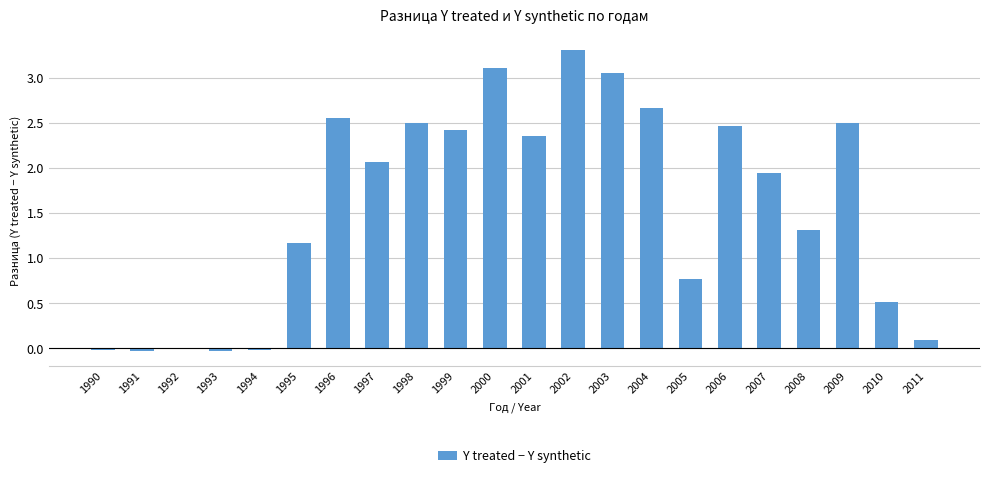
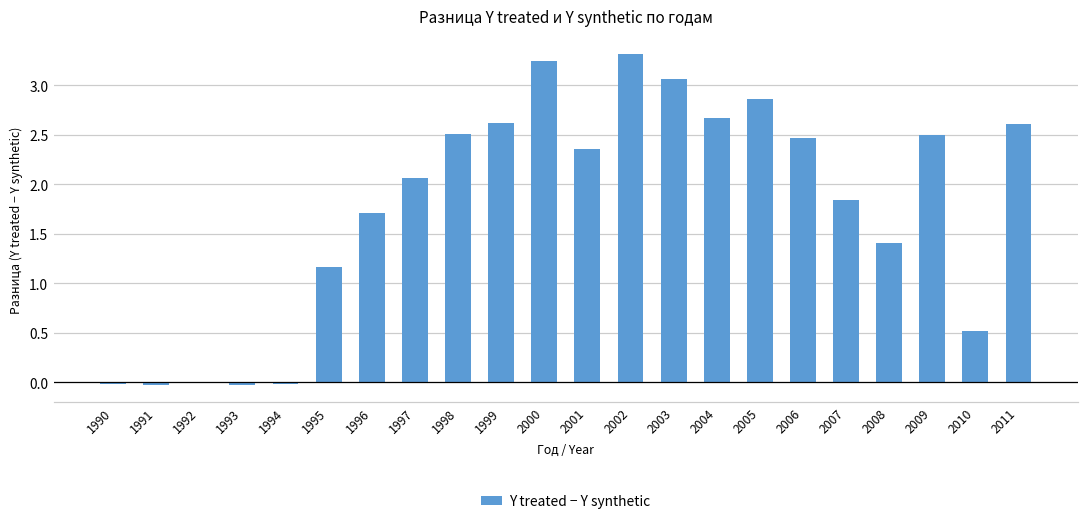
1996: 2.6 -> 1.7
1999: 2.4 -> 2.6
2000: 3.1 -> 3.2
2005: 0.8 -> 2.9
2007: 1.9 -> 1.8
2008: 1.3 -> 1.4
2011: 0.1 -> 2.6
